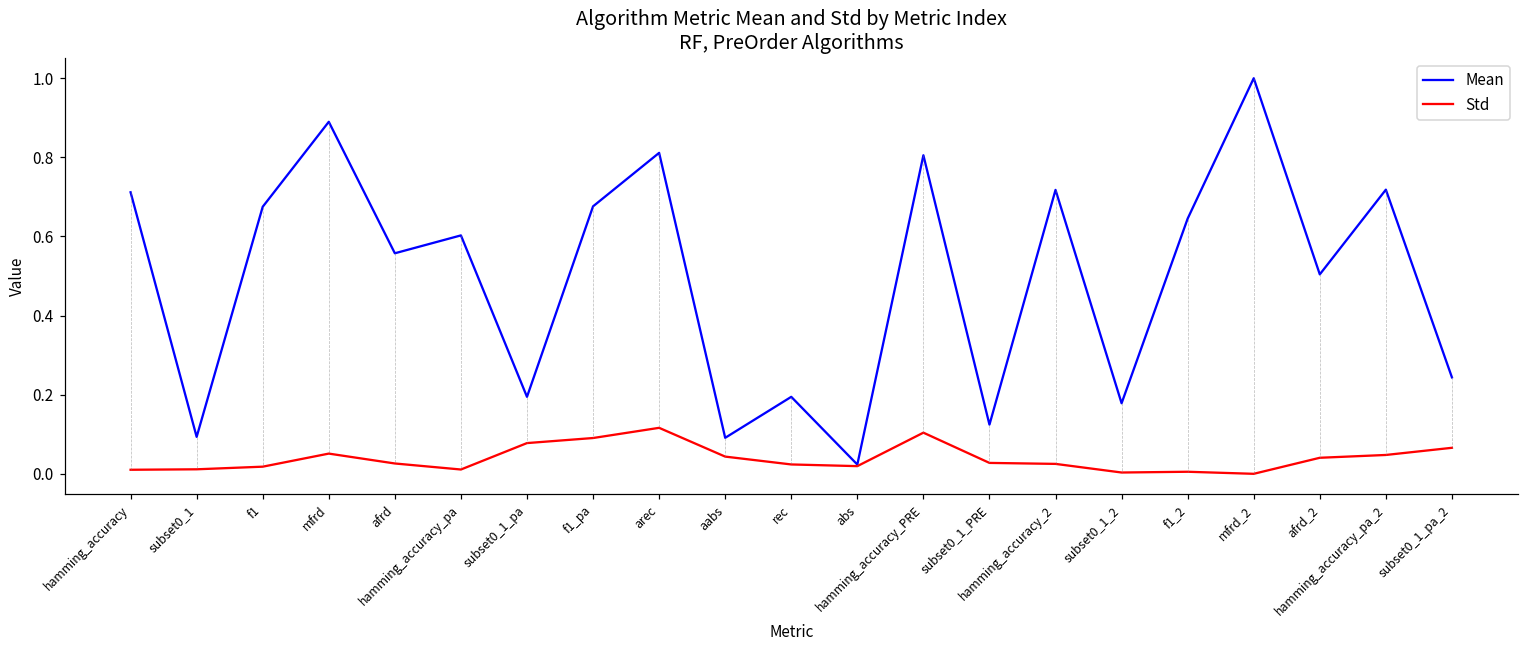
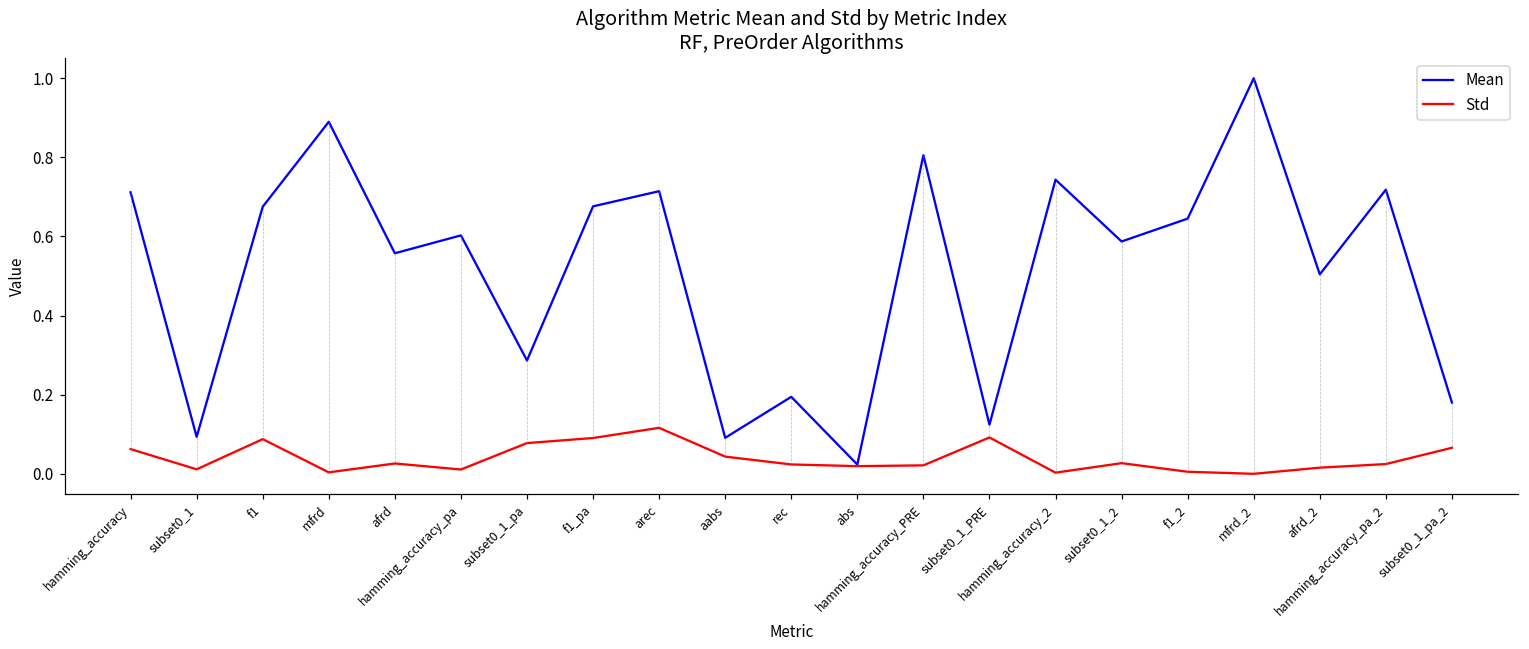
Std, hamming_accuracy: 0.01 -> 0.06
Std, f1: 0.02 -> 0.09
Std, mfrd: 0.05 -> 0.00
Mean, subset0_1_pa: 0.19 -> 0.29
Mean, arec: 0.81 -> 0.71
Std, hamming_accuracy_PRE: 0.10 -> 0.02
Std, subset0_1_PRE: 0.03 -> 0.09
Mean, hamming_accuracy_2: 0.72 -> 0.74
Std, hamming_accuracy_2: 0.03 -> 0.00
Mean, subset0_1_2: 0.18 -> 0.59
Std, subset0_1_2: 0.00 -> 0.03
Std, afrd_2: 0.04 -> 0.02
Std, hamming_accuracy_pa_2: 0.05 -> 0.02
Mean, subset0_1_pa_2: 0.24 -> 0.18
